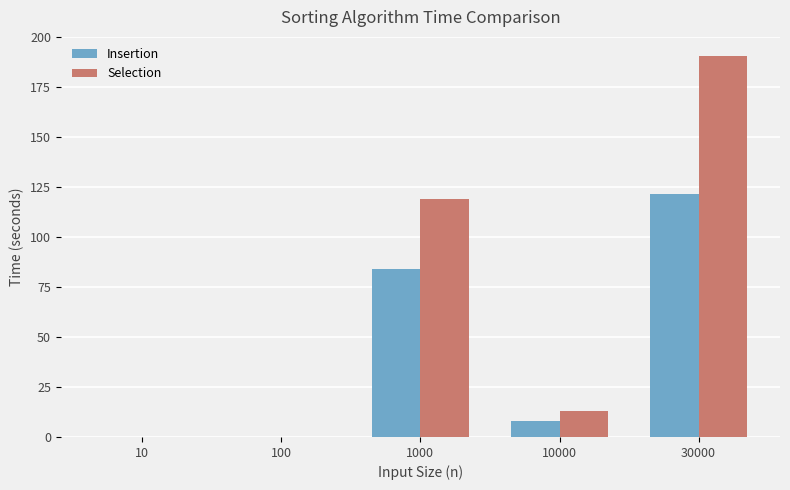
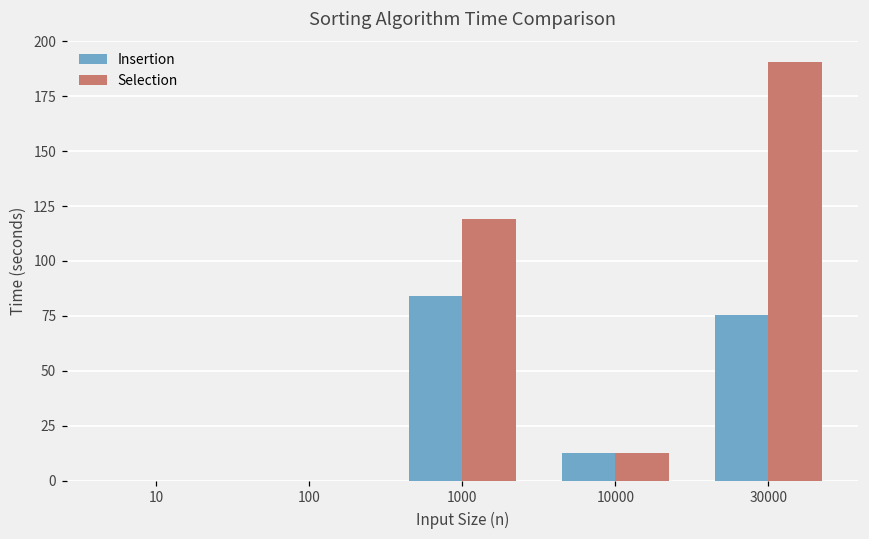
Insertion, 10000: 8 -> 13
Insertion, 30000: 121 -> 75
